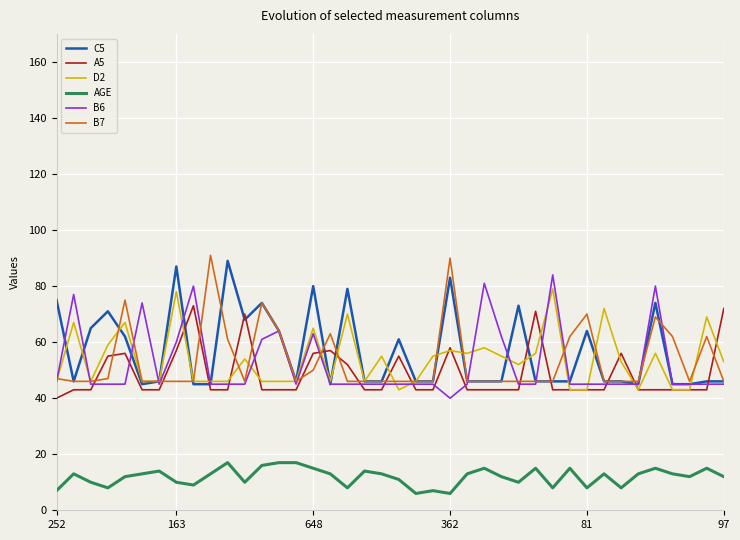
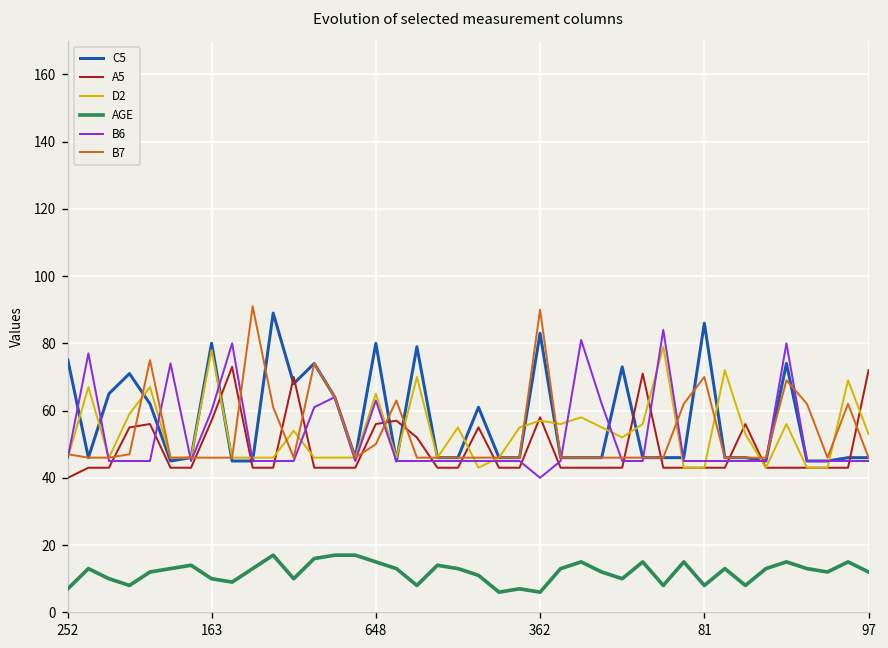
C5, 163: 87 -> 80
C5, 81: 64 -> 86
